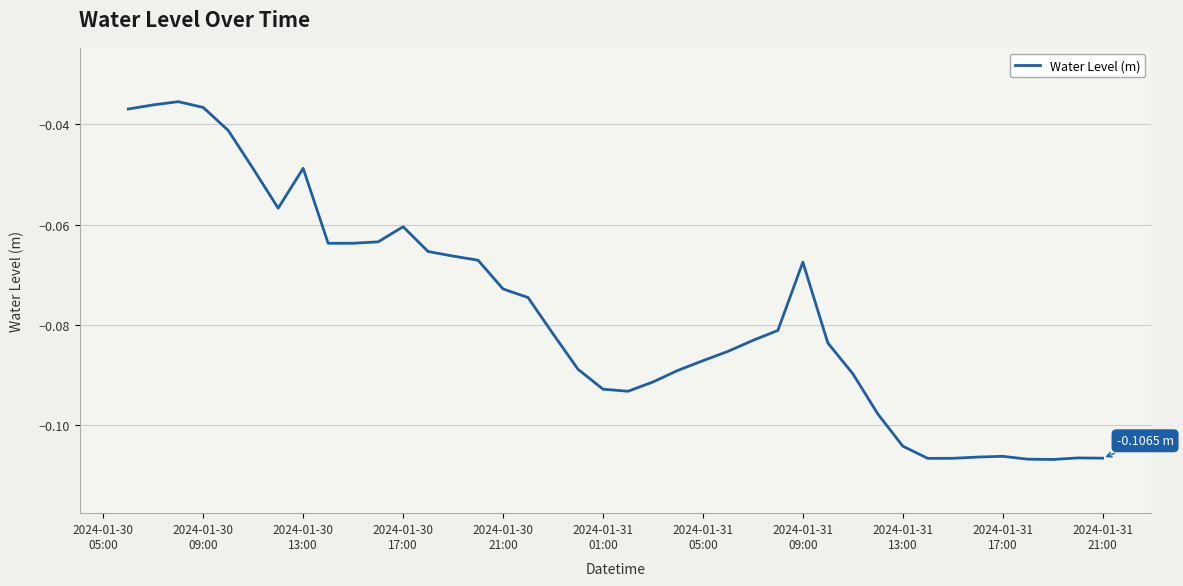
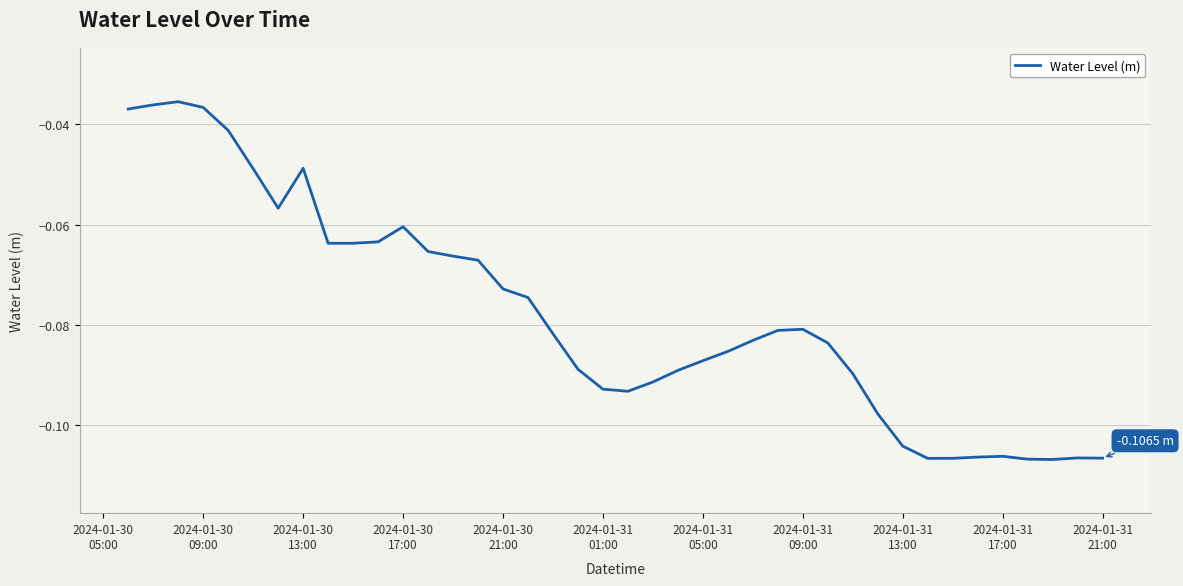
2024-01-31 09:00: -0.067 -> -0.081
